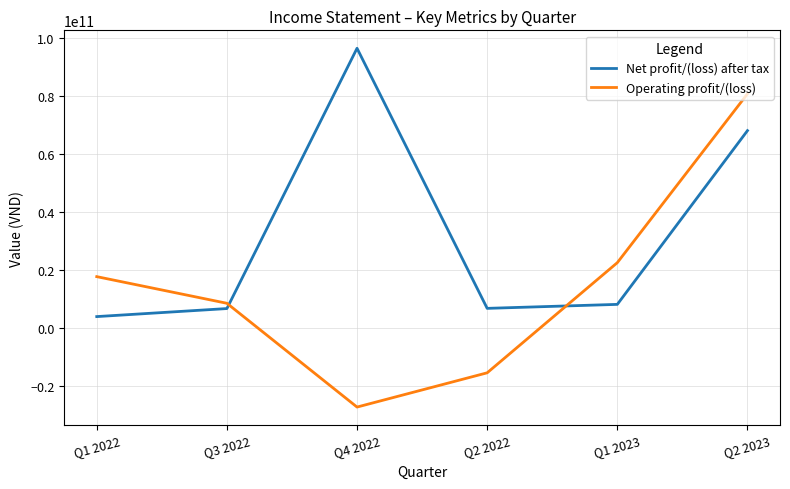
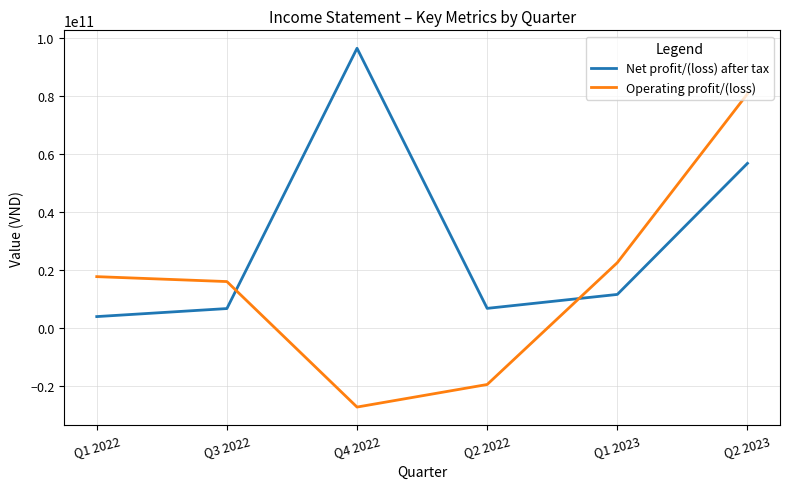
Operating profit/(loss), Q3 2022: 8000000000 -> 16000000000
Operating profit/(loss), Q2 2022: -15000000000 -> -19000000000
Net profit/(loss) after tax, Q1 2023: 8000000000 -> 12000000000
Net profit/(loss) after tax, Q2 2023: 68000000000 -> 57000000000
